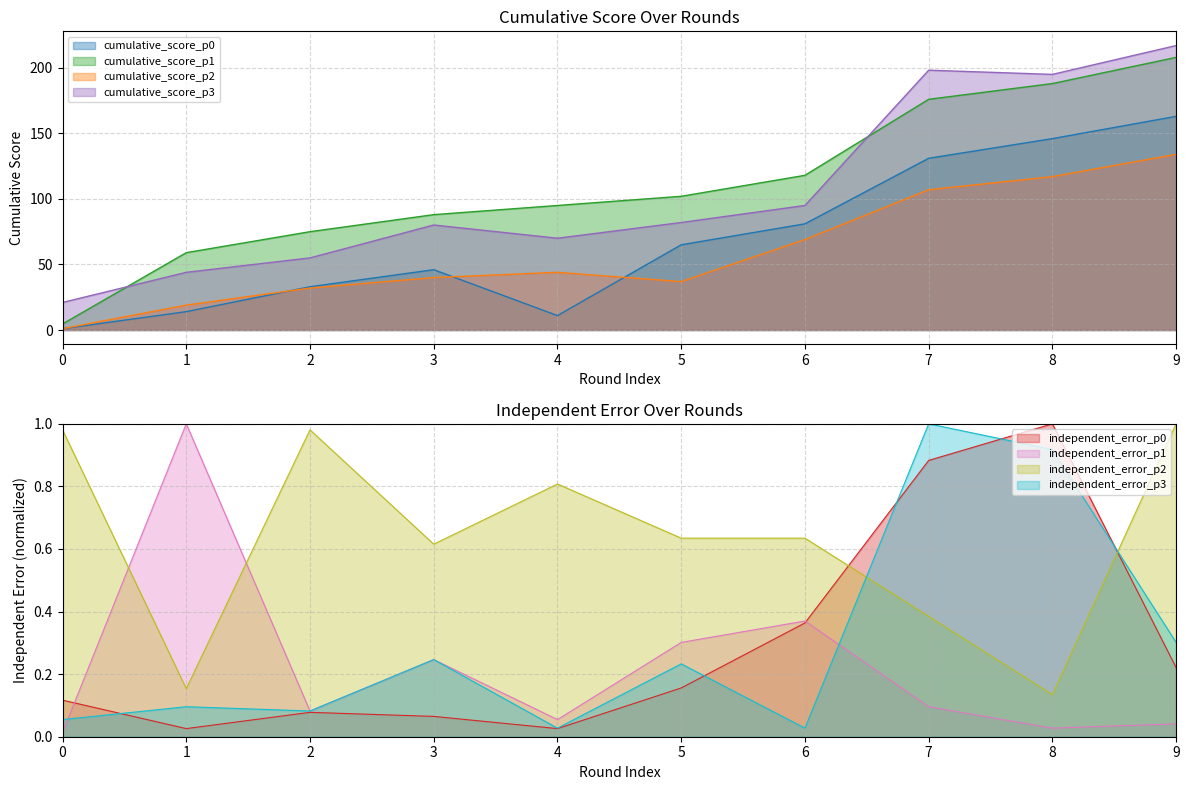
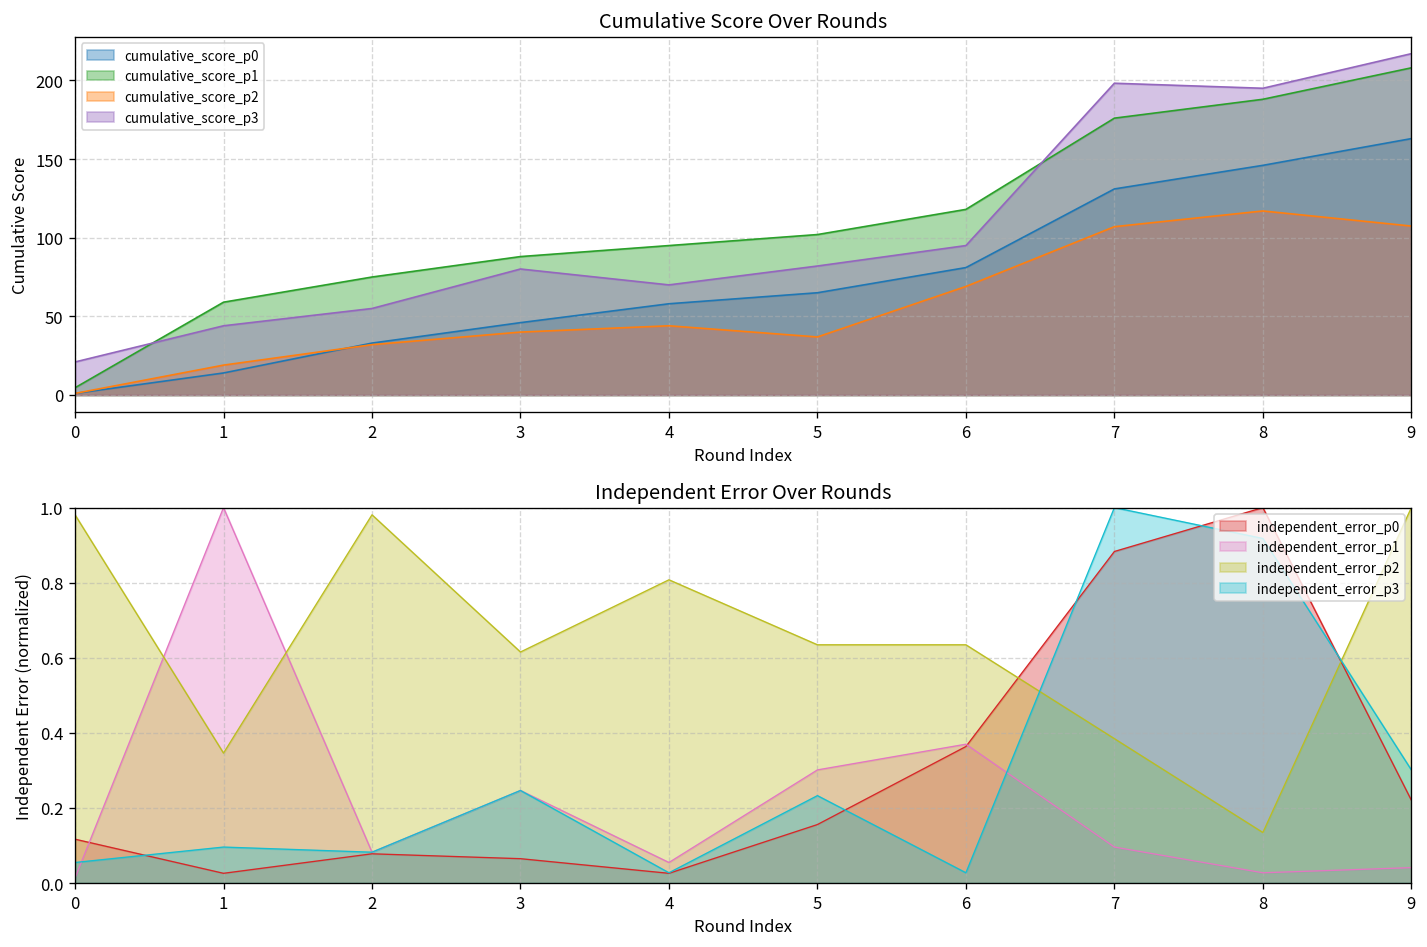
Cumulative Score Over Rounds, cumulative_score_p0, 4: 11 -> 58
Cumulative Score Over Rounds, cumulative_score_p2, 9: 134 -> 107
Independent Error Over Rounds, independent_error_p2, 1: 0.15 -> 0.35
